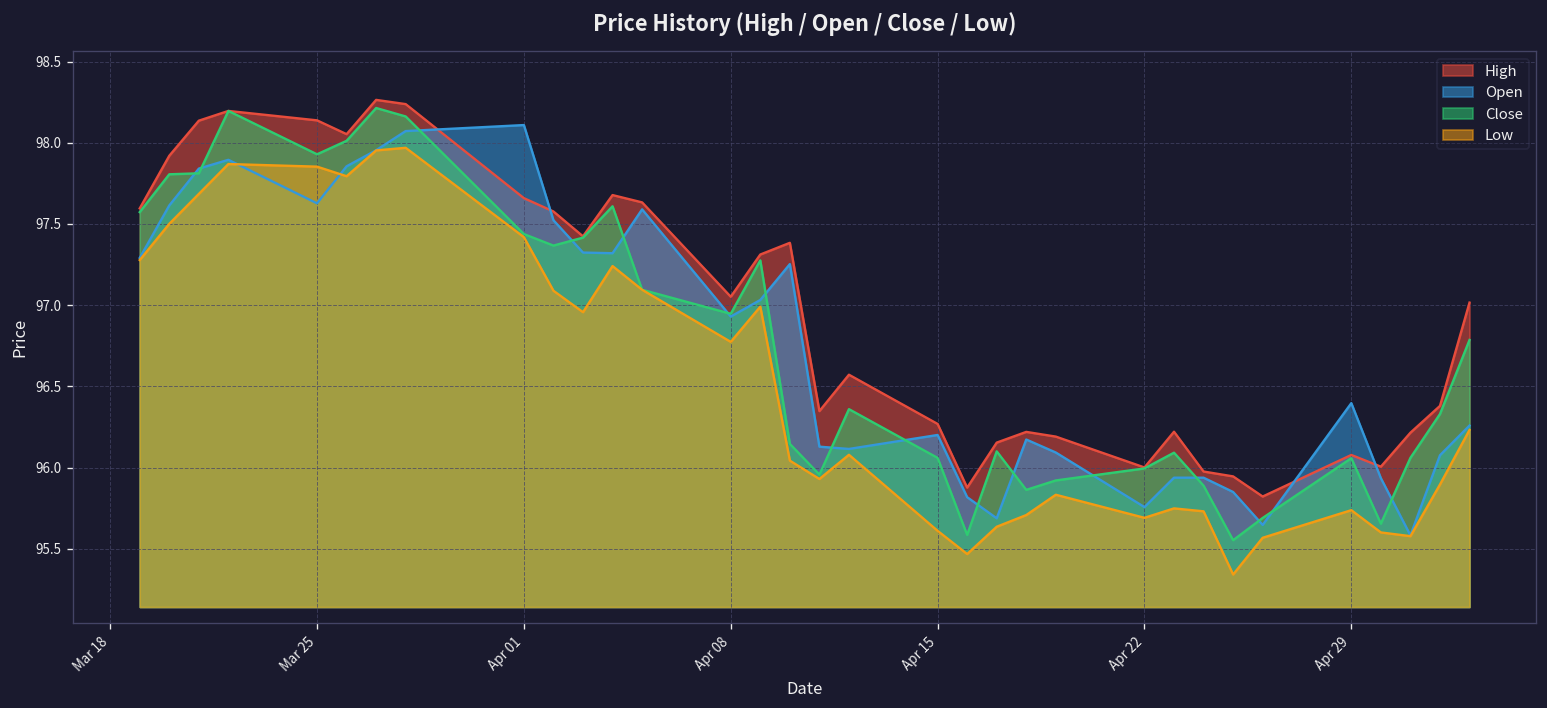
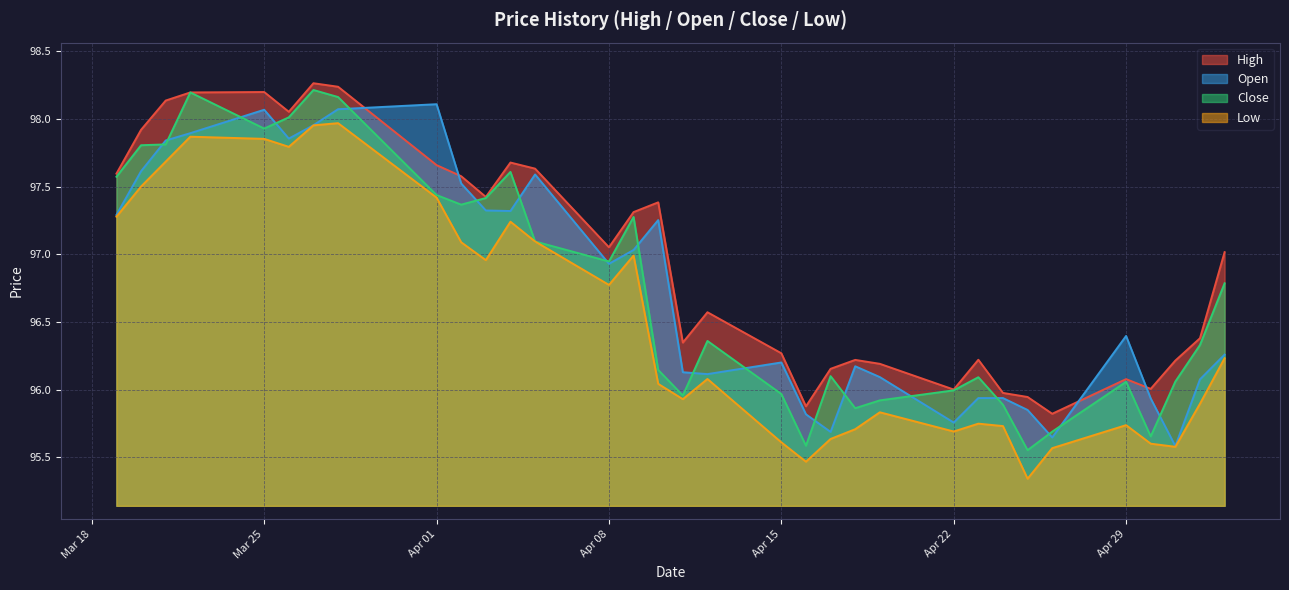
High, Mar 25: 98.14 -> 98.20
Open, Mar 25: 97.63 -> 98.07
Close, Apr 15: 96.06 -> 95.97
